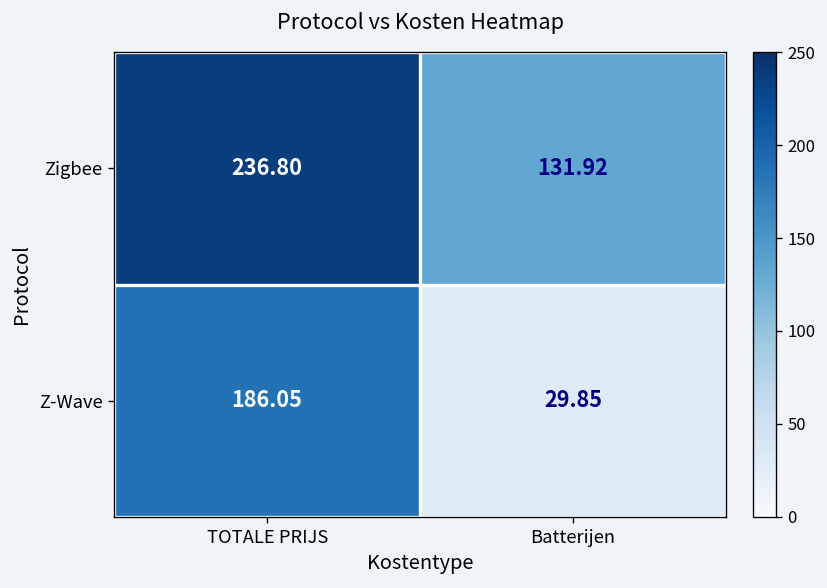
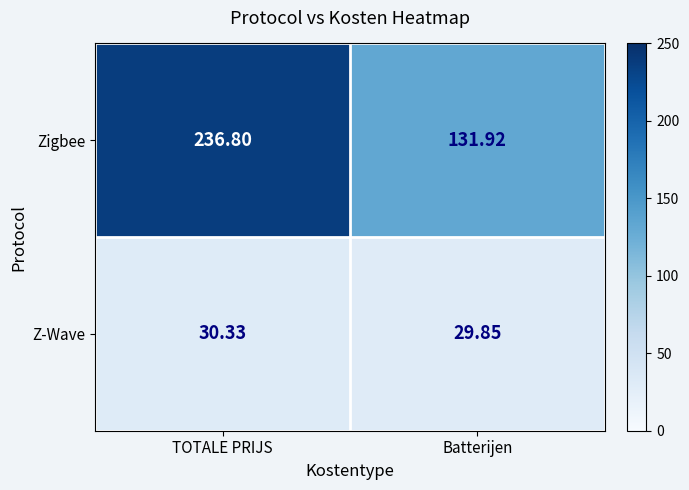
Z-Wave, TOTALE PRIJS: 186.05 -> 30.33
